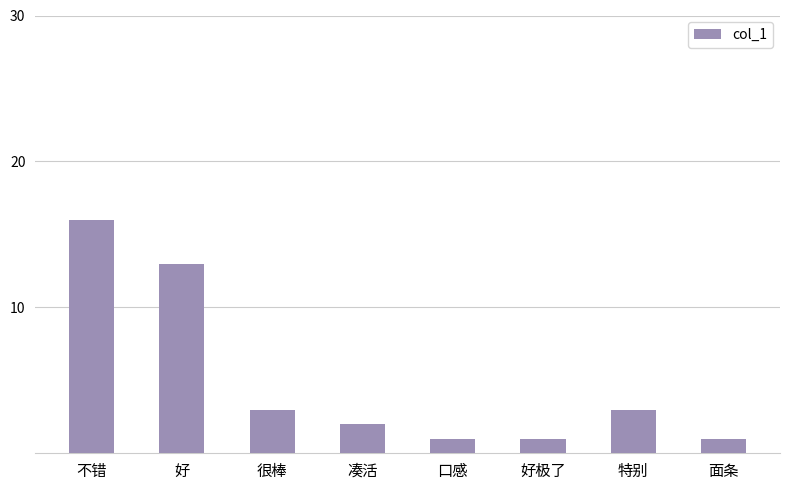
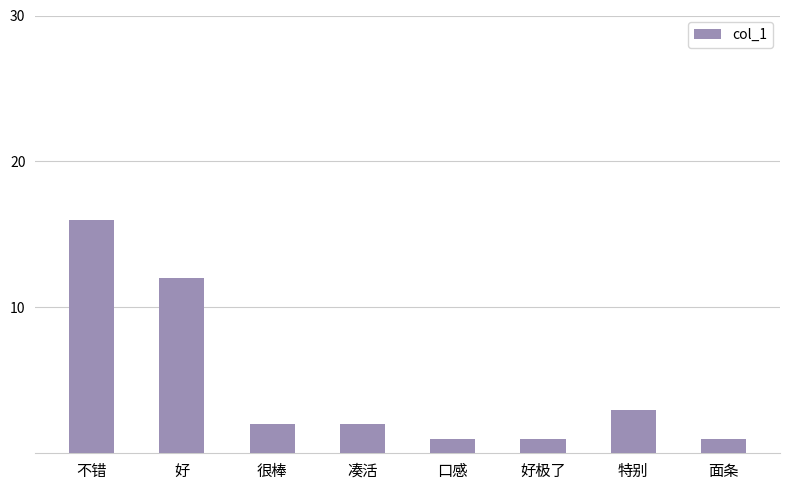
好: 13 -> 12
很棒: 3 -> 2
